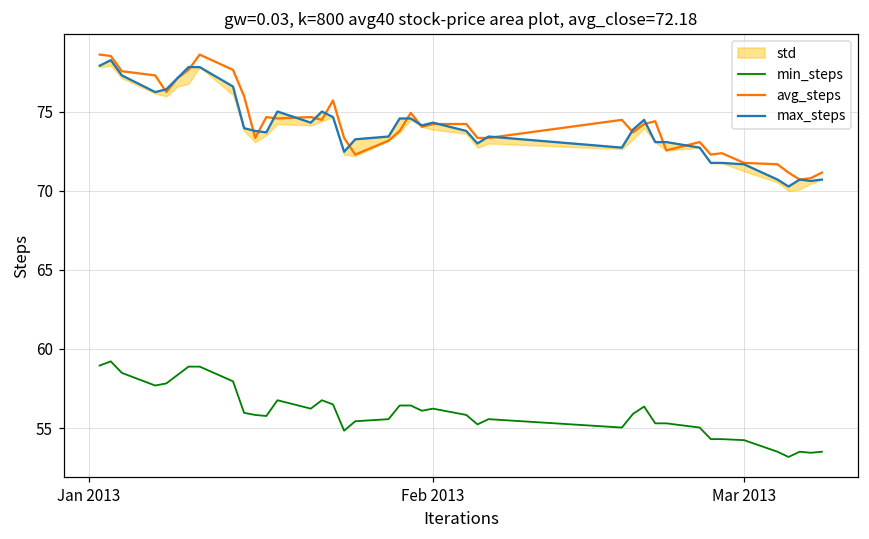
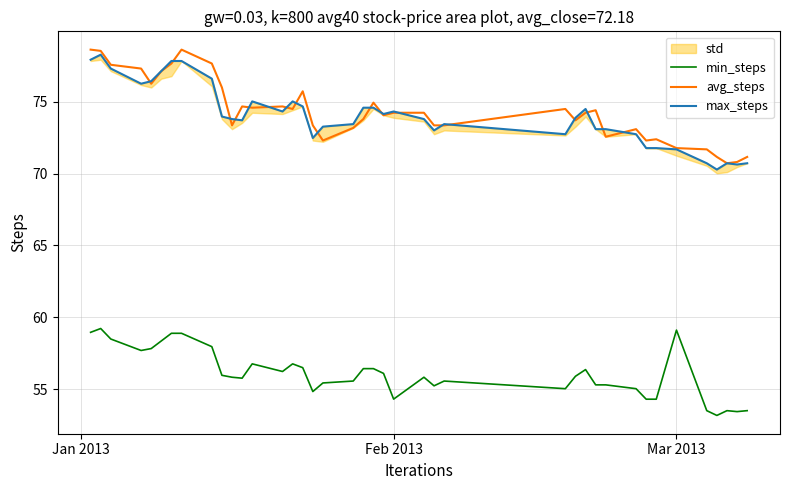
min_steps, Feb 2013: 56.2 -> 54.3
min_steps, Mar 2013: 54.2 -> 59.1
